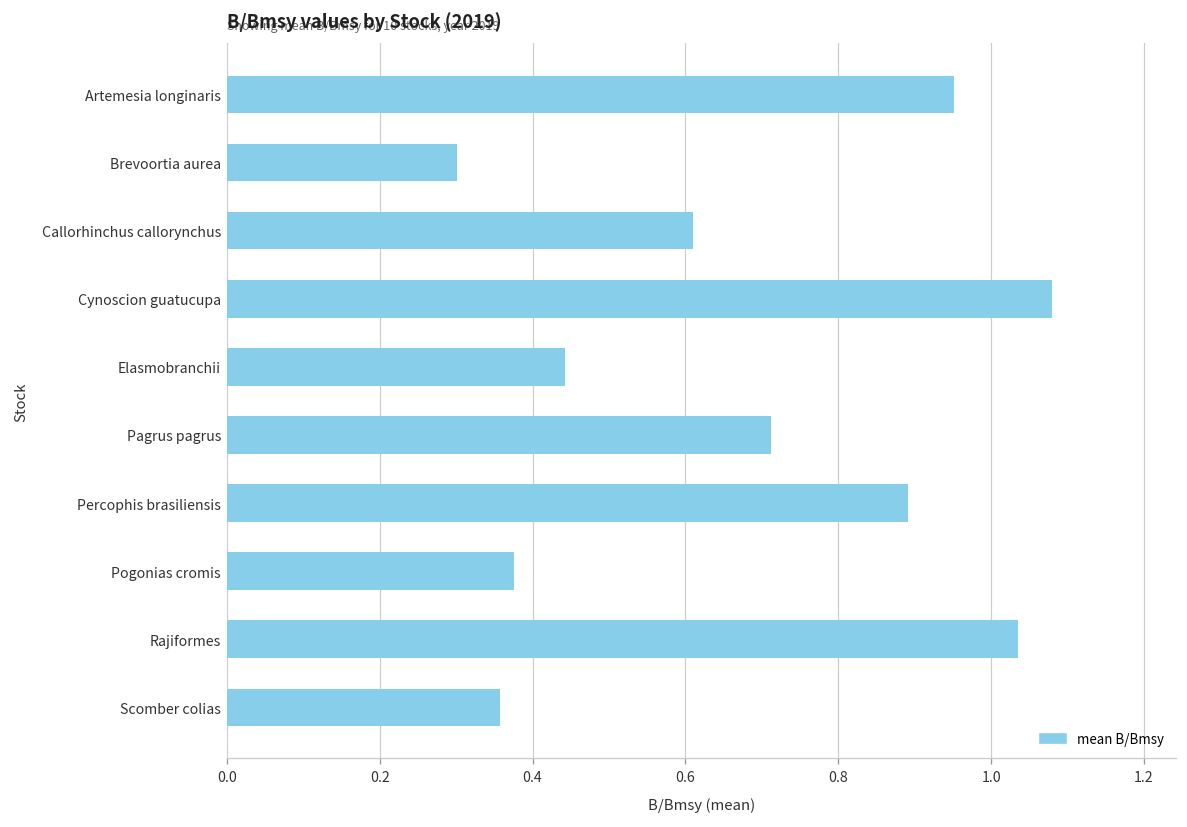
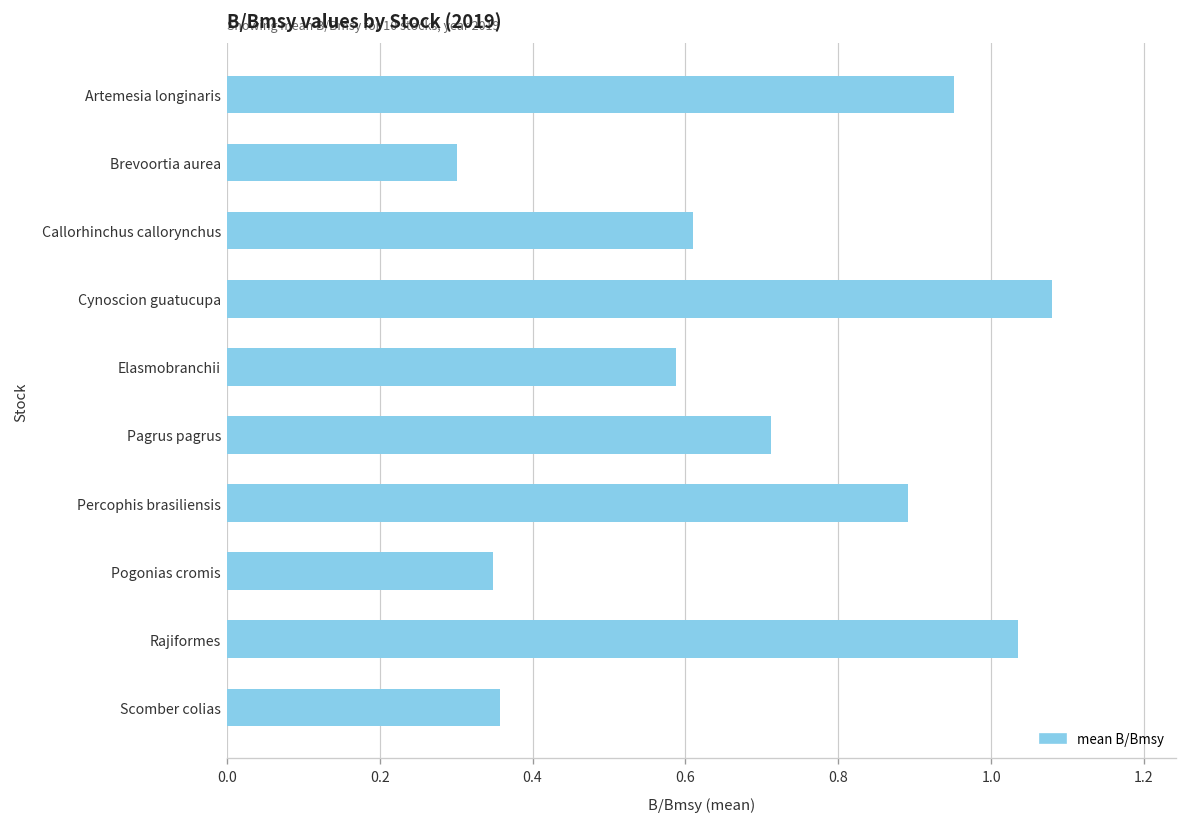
Elasmobranchii: 0.44 -> 0.59
Pogonias cromis: 0.38 -> 0.35
